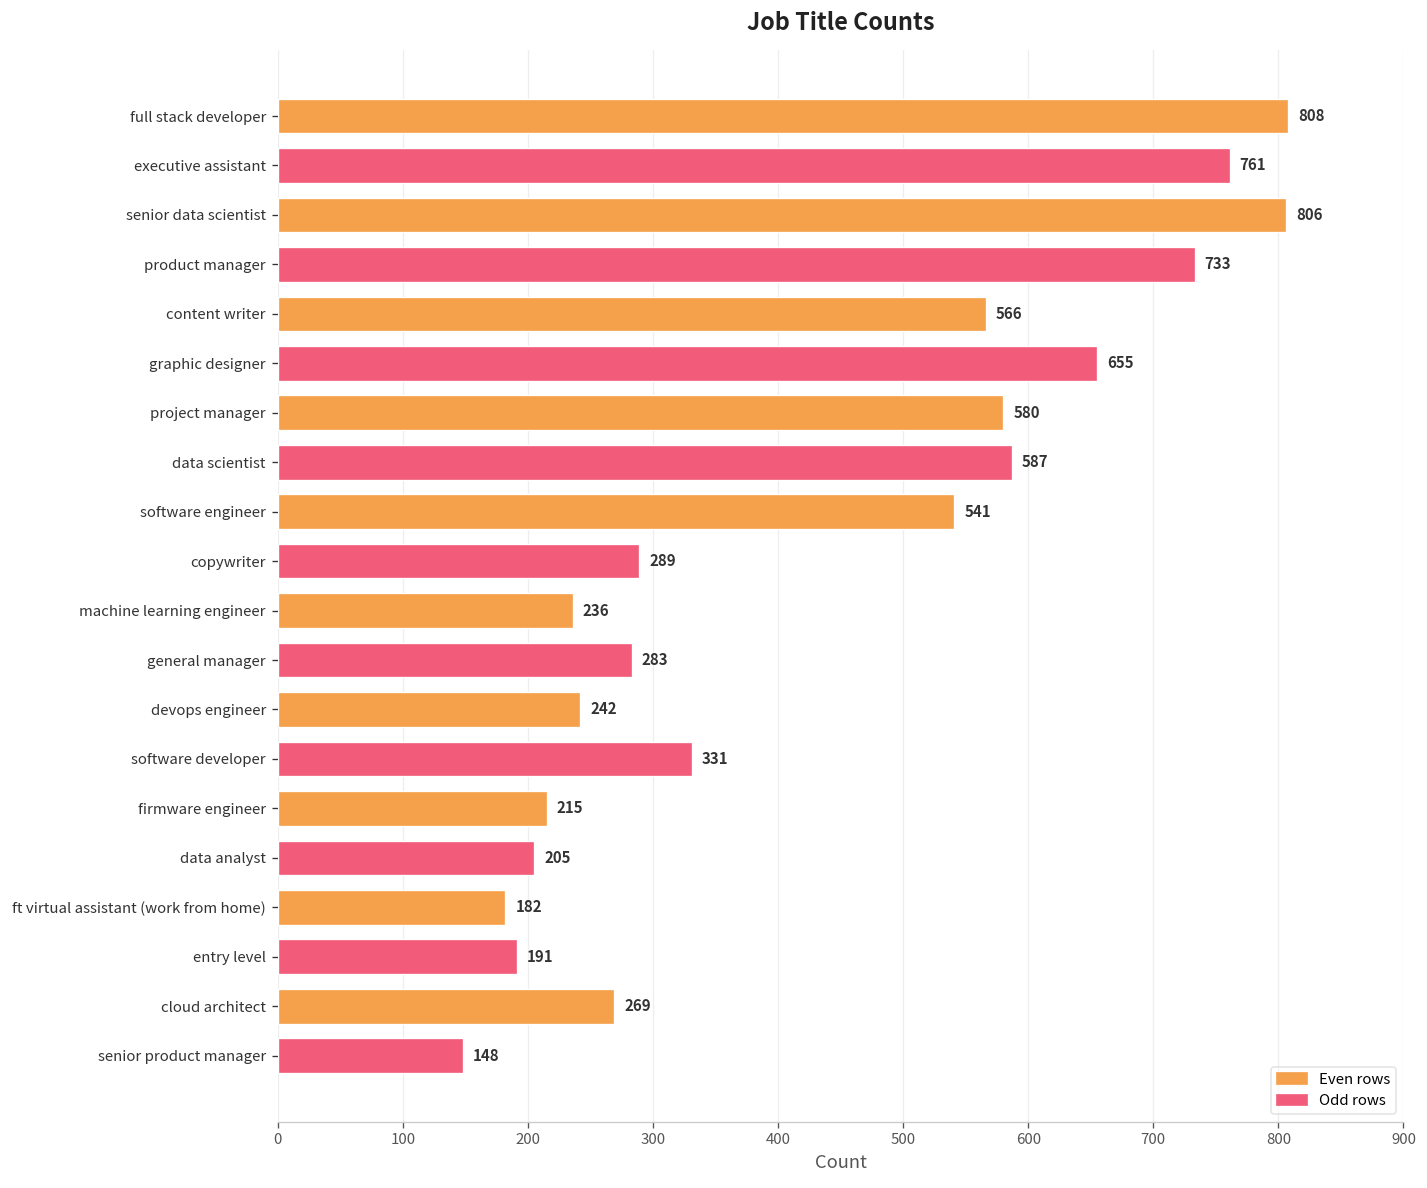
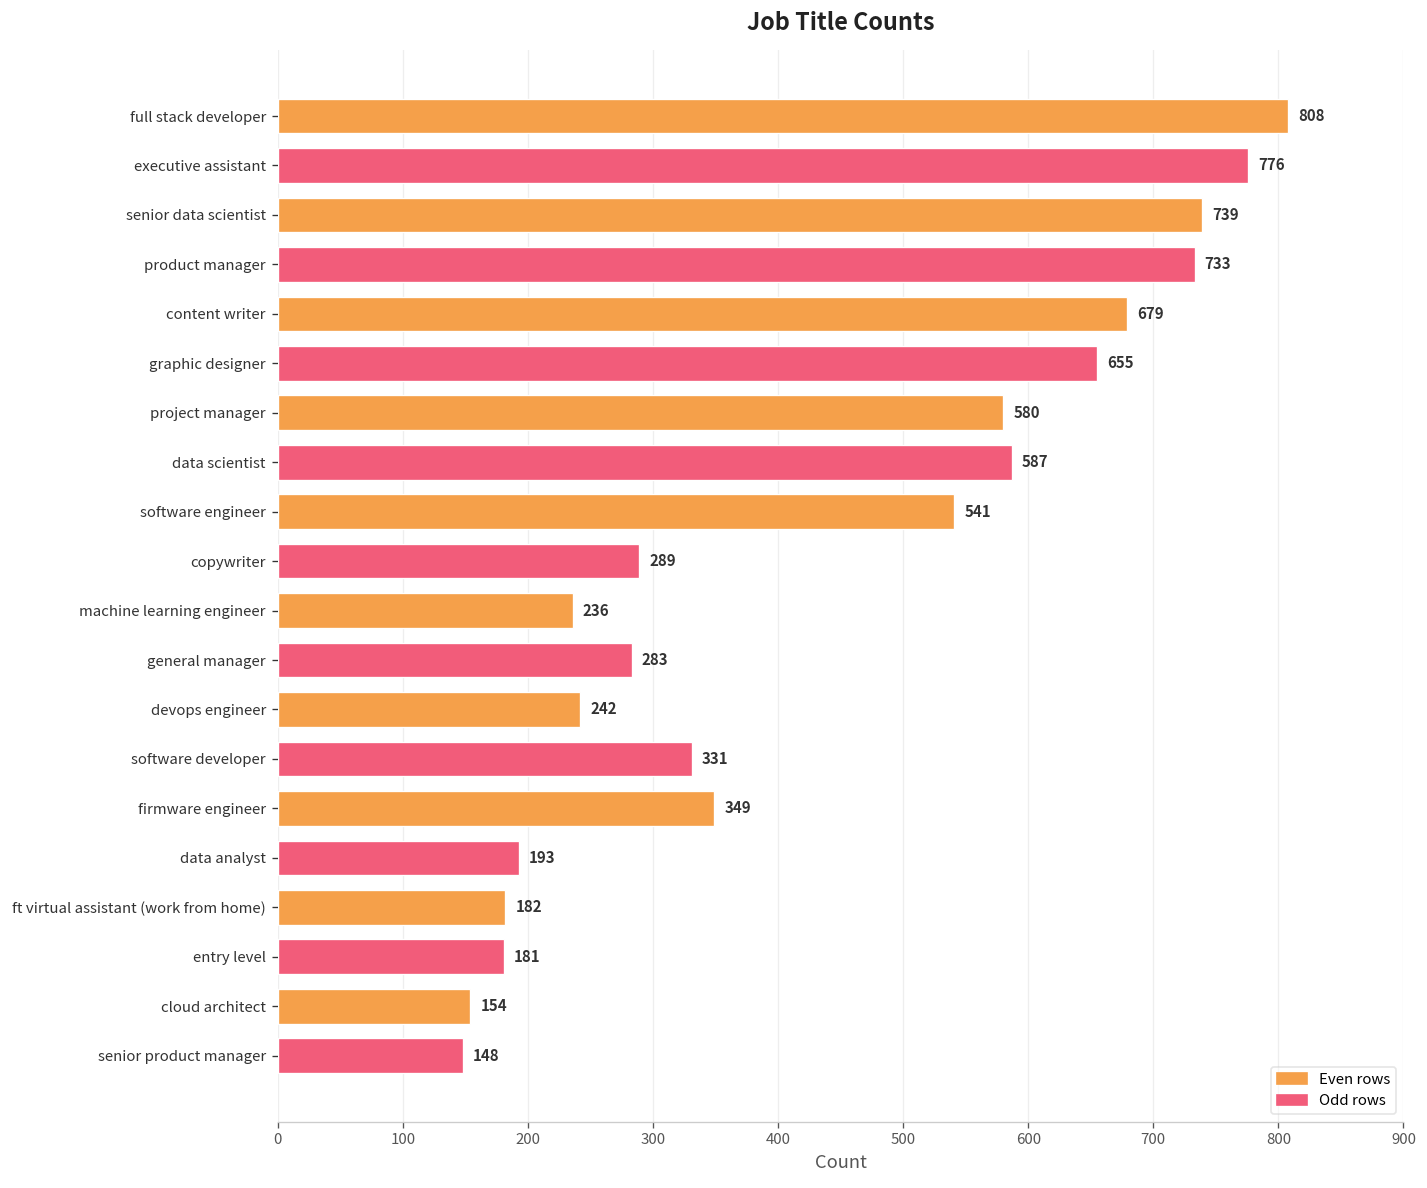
executive assistant: 761 -> 776
senior data scientist: 806 -> 739
content writer: 566 -> 679
firmware engineer: 215 -> 349
data analyst: 205 -> 193
entry level: 191 -> 181
cloud architect: 269 -> 154
